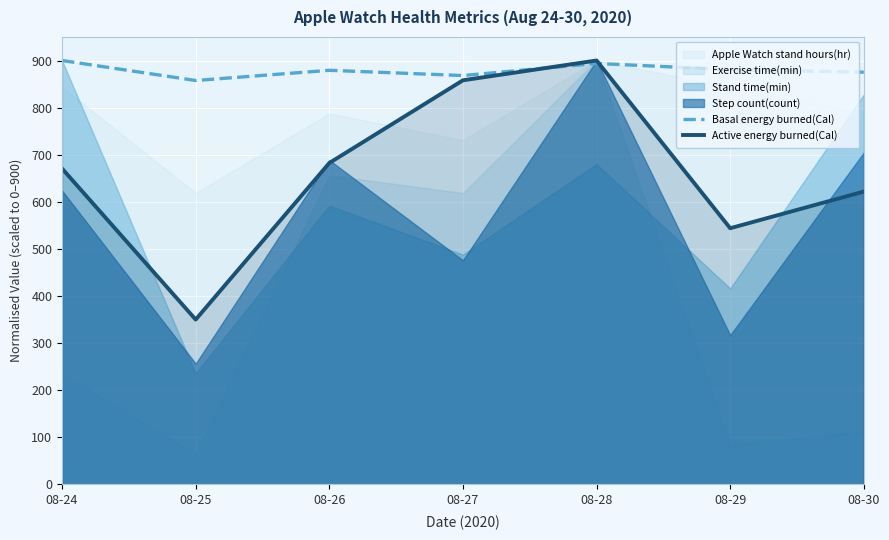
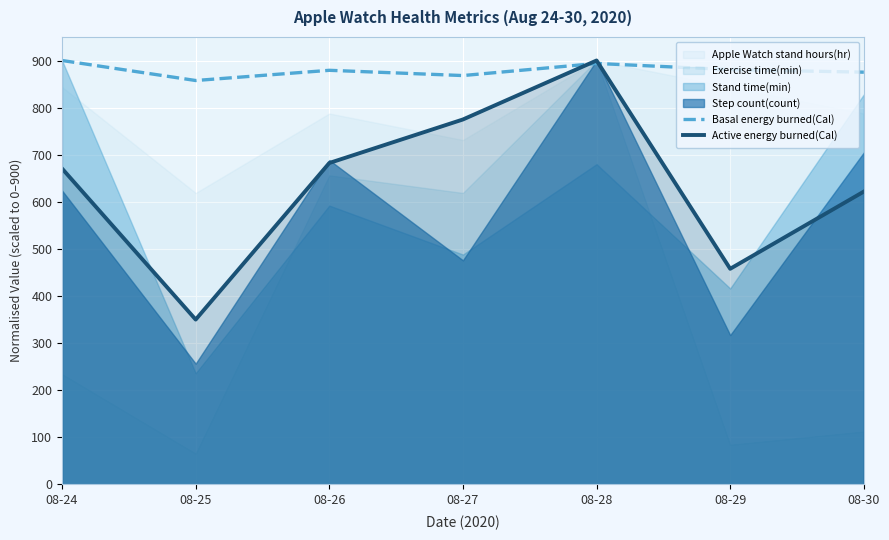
Active energy burned(Cal), 08-27: 860 -> 770
Active energy burned(Cal), 08-29: 540 -> 460
